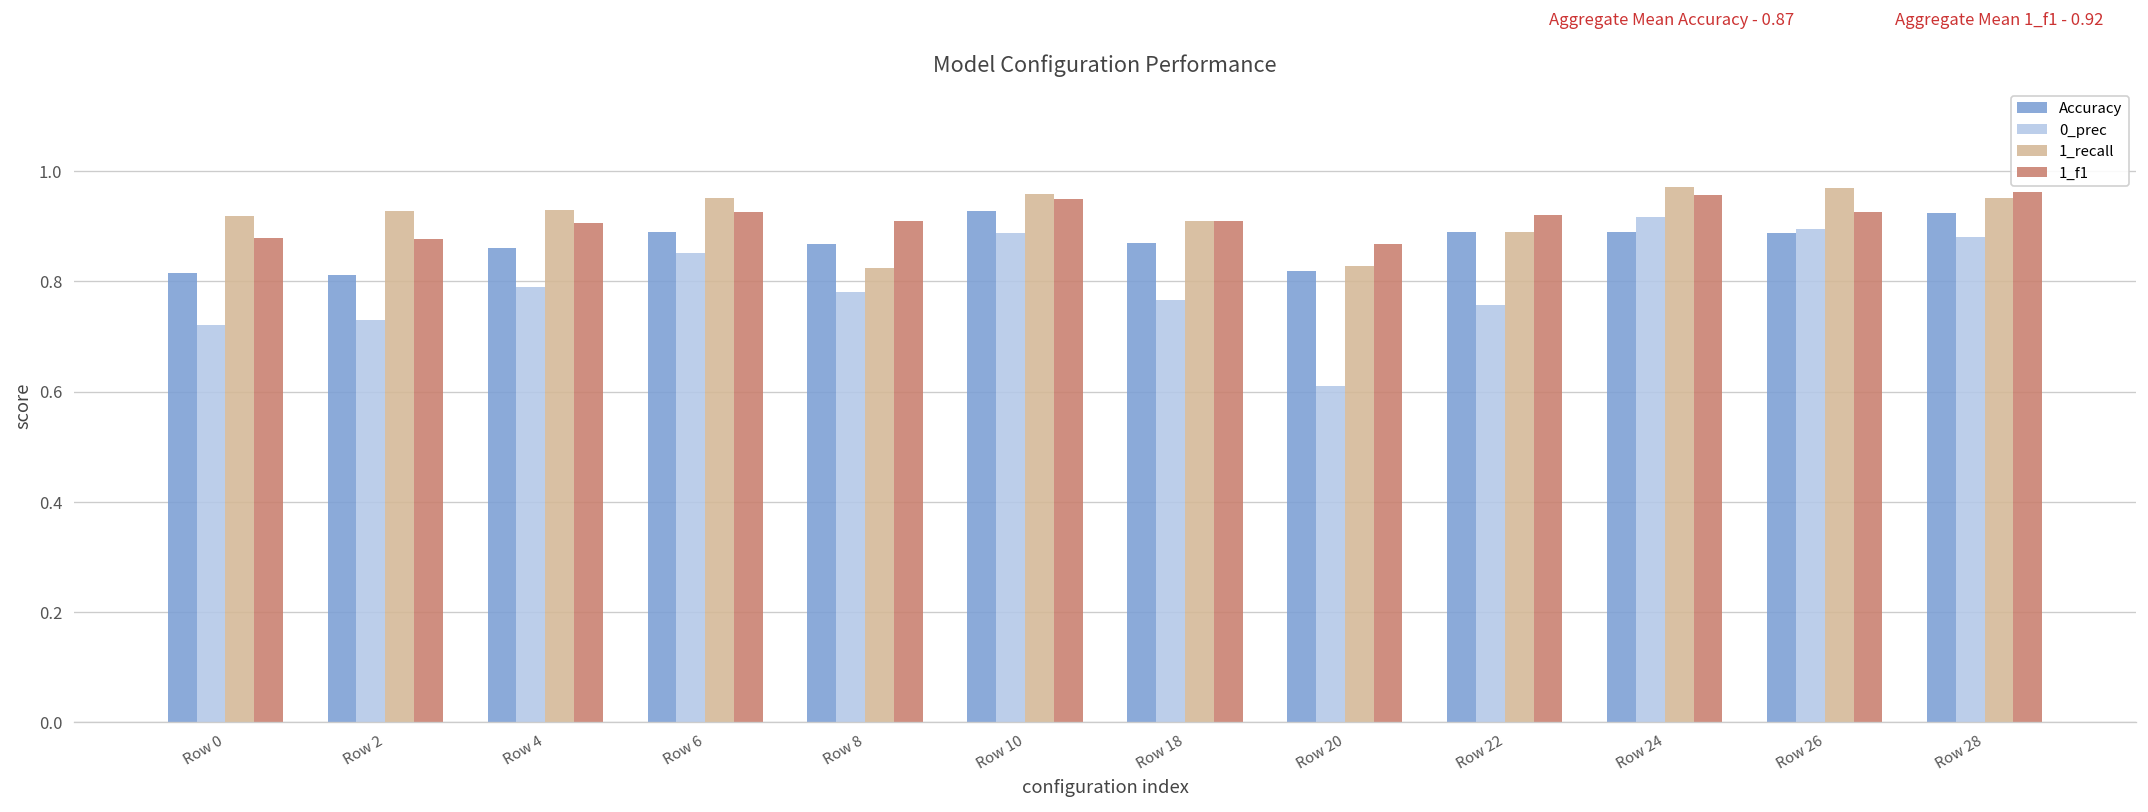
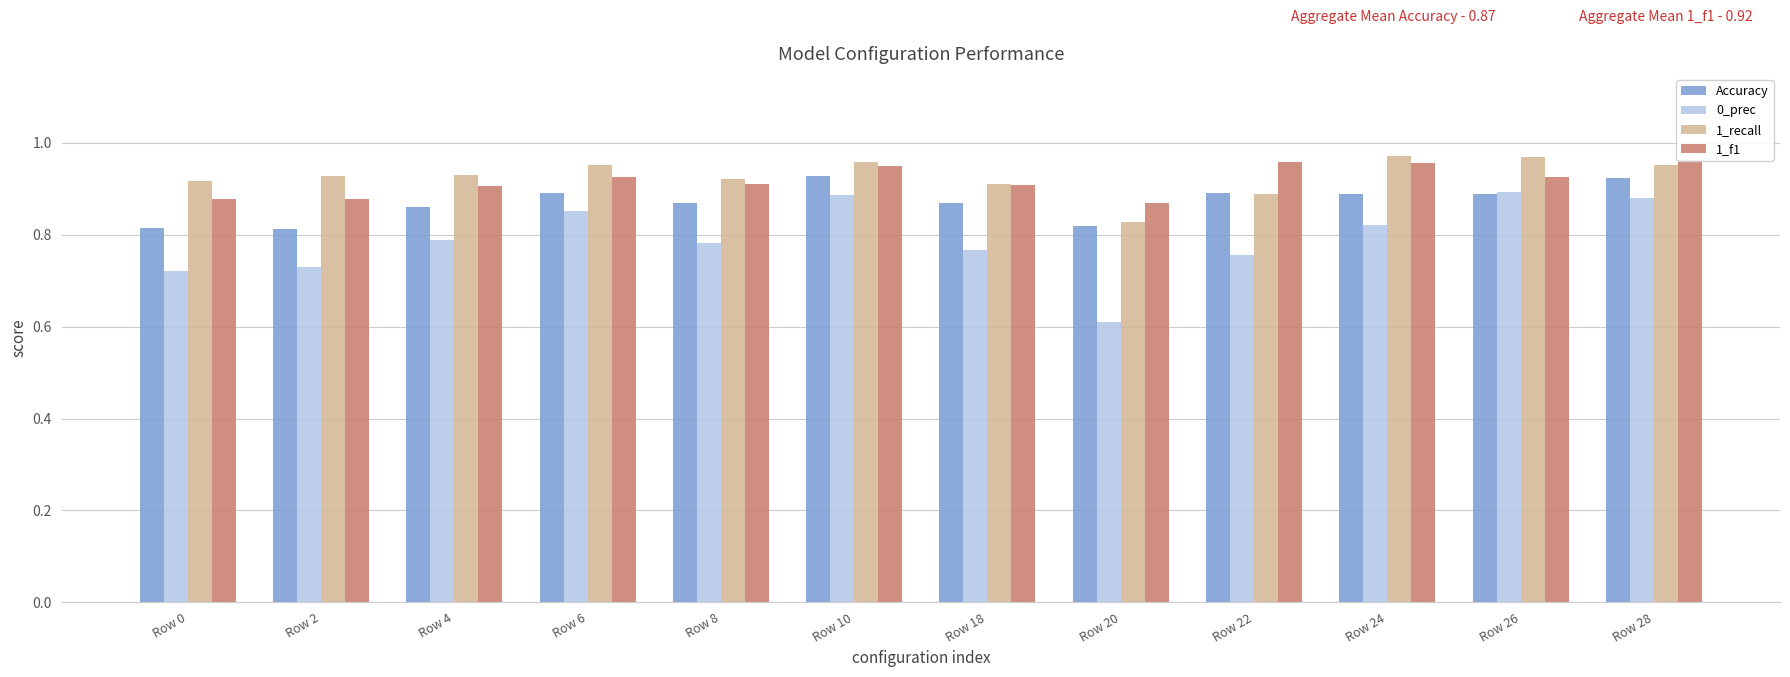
1_recall, Row 8: 0.82 -> 0.92
1_f1, Row 22: 0.92 -> 0.96
0_prec, Row 24: 0.92 -> 0.82
